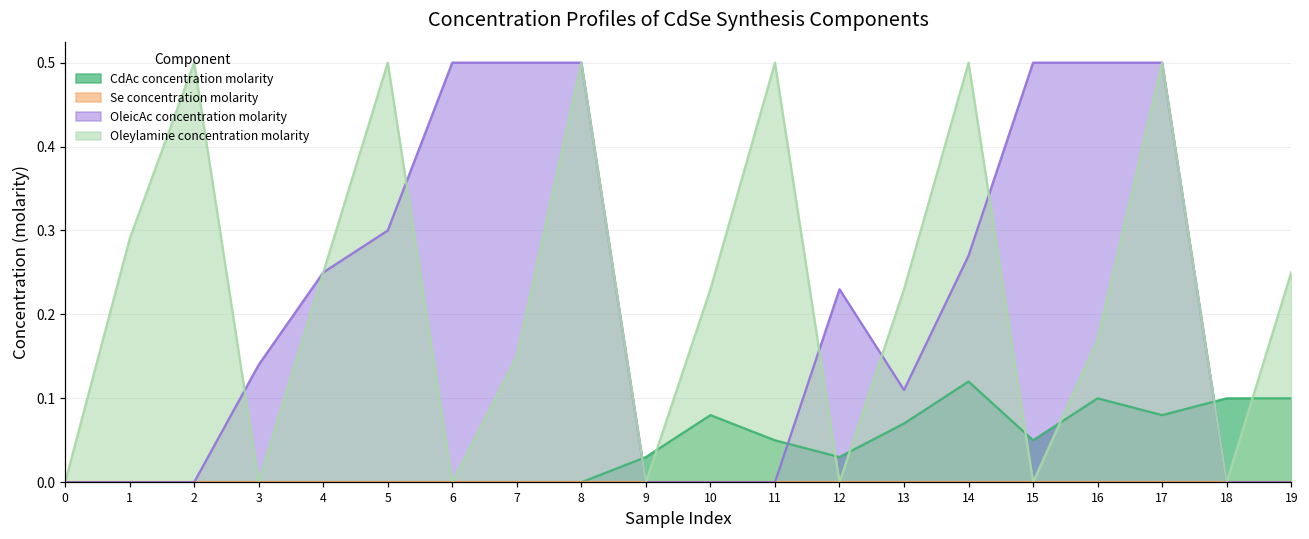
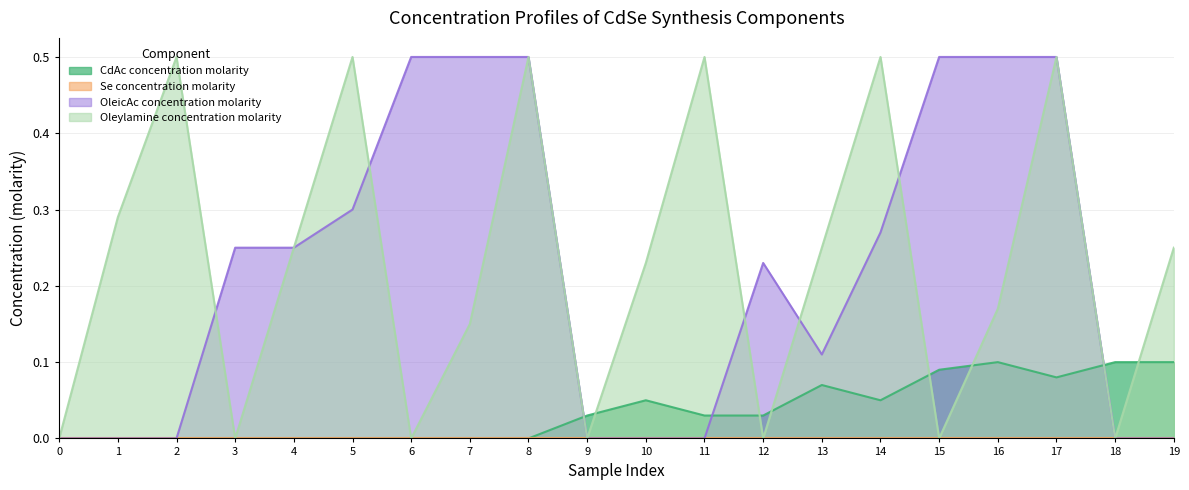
OleicAc concentration molarity, 3: 0.14 -> 0.25
CdAc concentration molarity, 10: 0.08 -> 0.05
CdAc concentration molarity, 11: 0.05 -> 0.03
Oleylamine concentration molarity, 13: 0.23 -> 0.25
CdAc concentration molarity, 14: 0.12 -> 0.05
CdAc concentration molarity, 15: 0.05 -> 0.09
